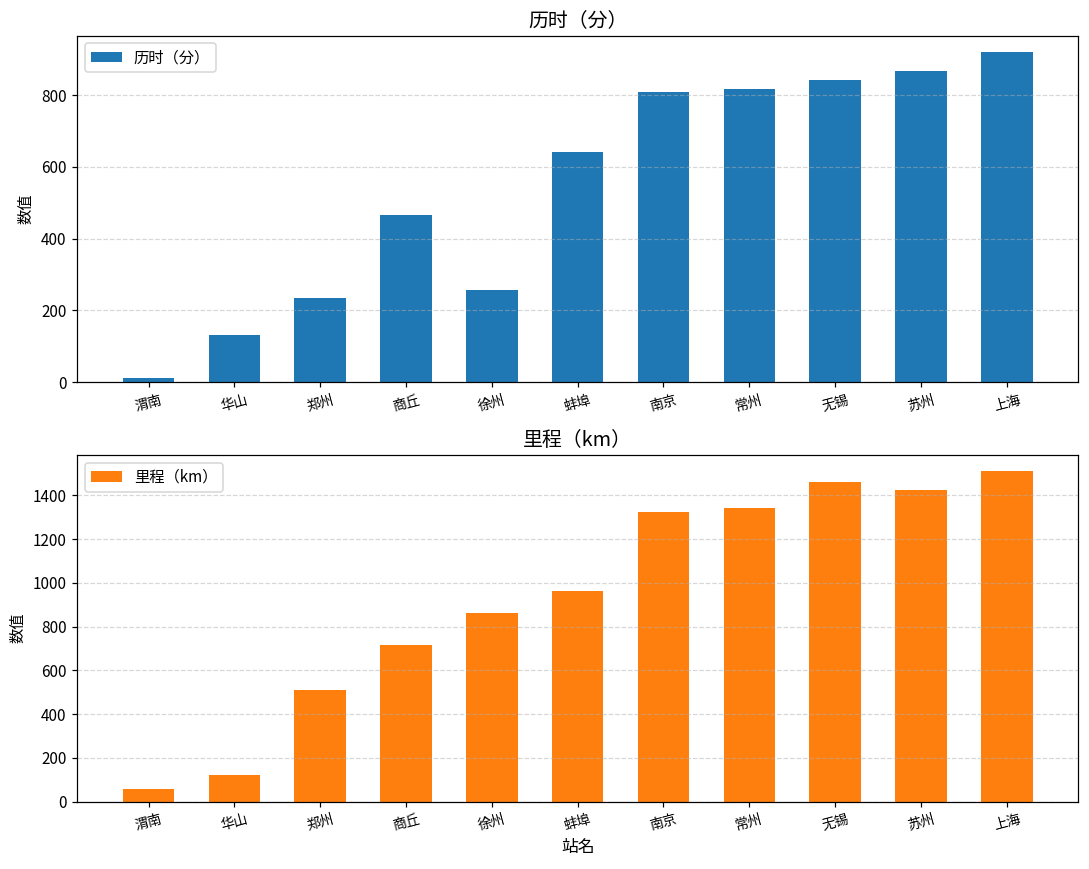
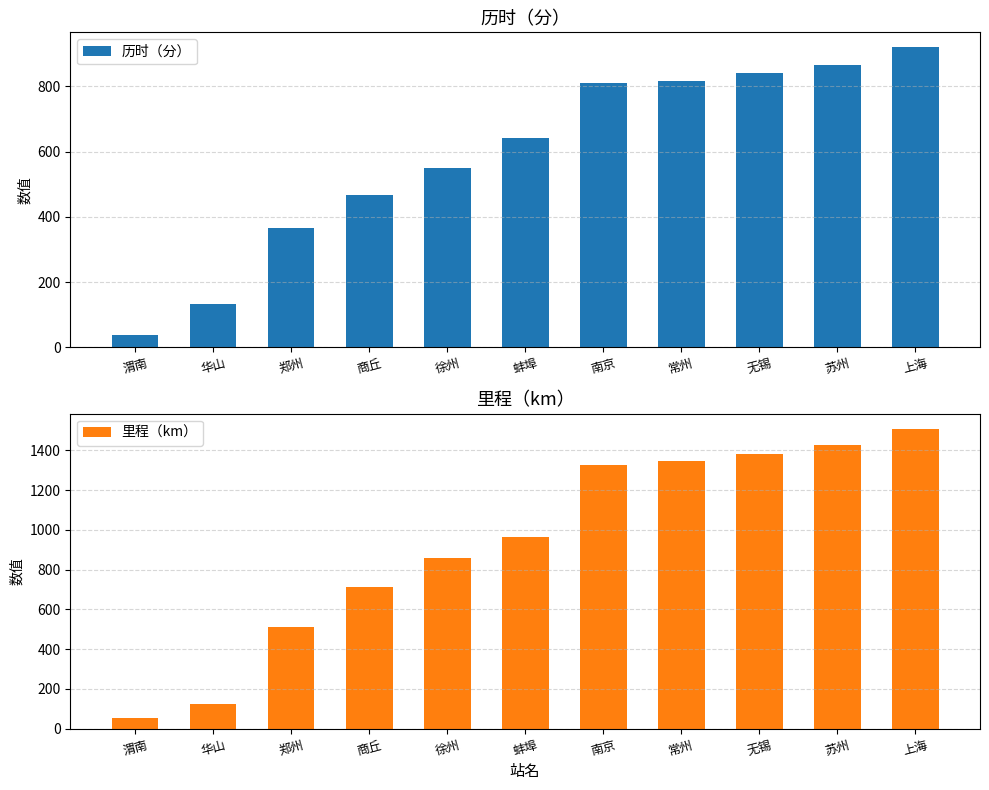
历时（分）, 渭南: 10 -> 40
历时（分）, 郑州: 240 -> 370
历时（分）, 徐州: 260 -> 550
里程（km）, 无锡: 1460 -> 1380
